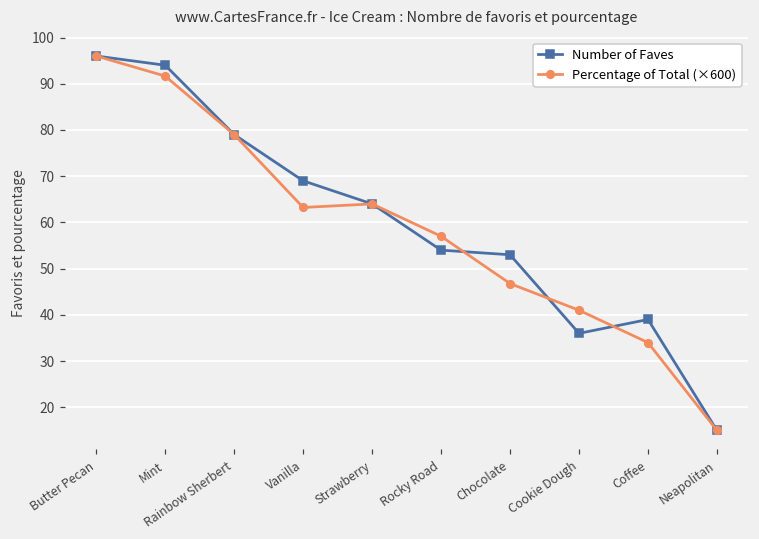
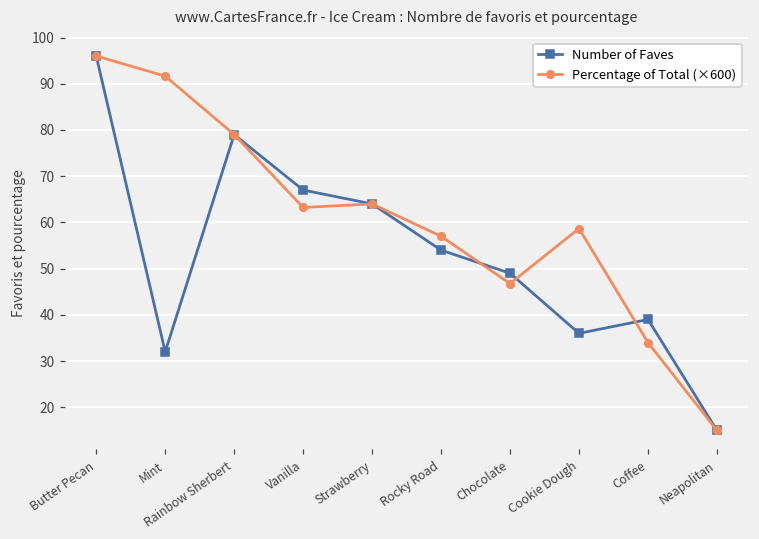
Number of Faves, Mint: 94 -> 32
Number of Faves, Vanilla: 69 -> 67
Number of Faves, Chocolate: 53 -> 49
Percentage of Total (×600), Cookie Dough: 41 -> 59
